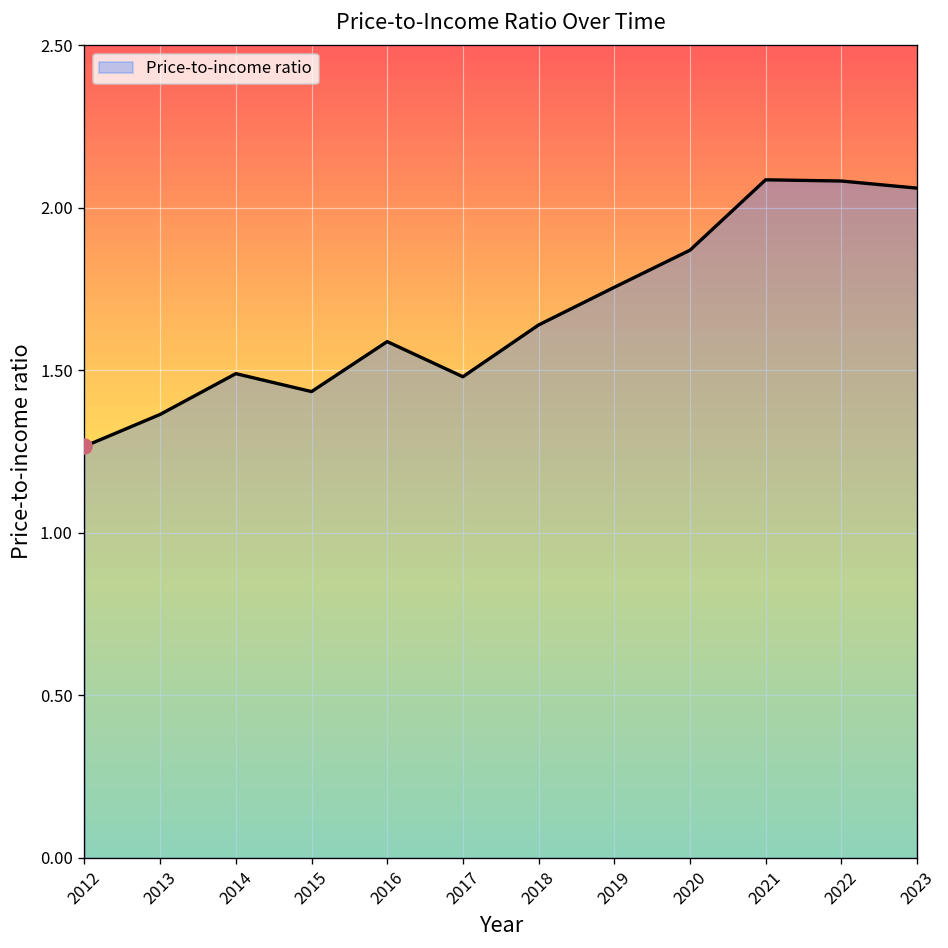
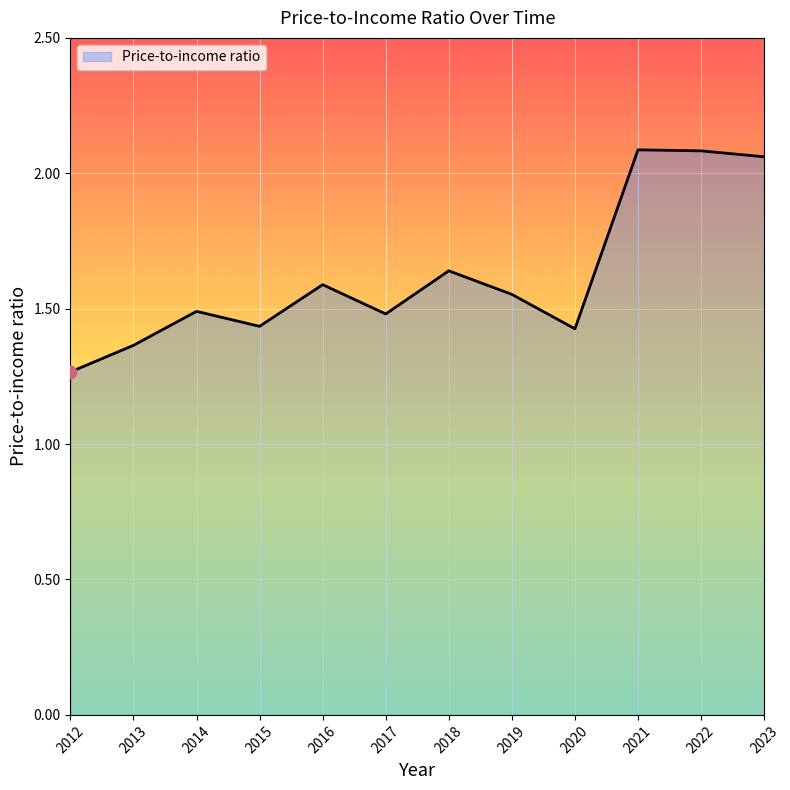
Price-to-income ratio, 2019: 1.76 -> 1.55
Price-to-income ratio, 2020: 1.87 -> 1.43
